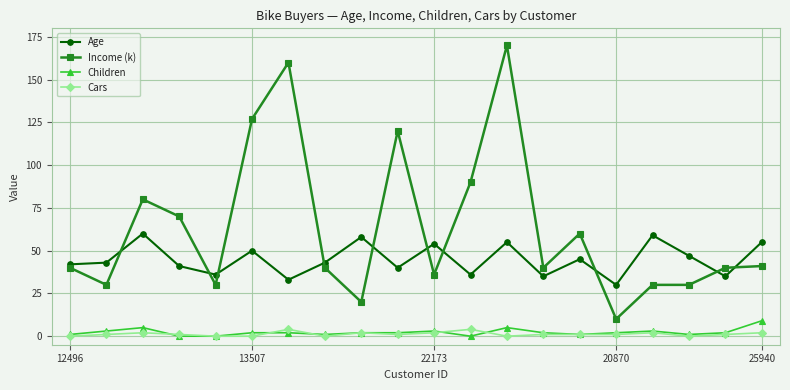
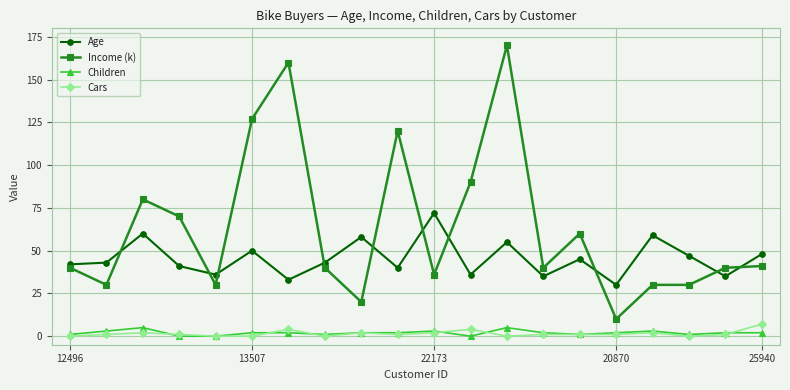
Age, 22173: 54 -> 72
Age, 25940: 55 -> 48
Children, 25940: 9 -> 2
Cars, 25940: 2 -> 7
